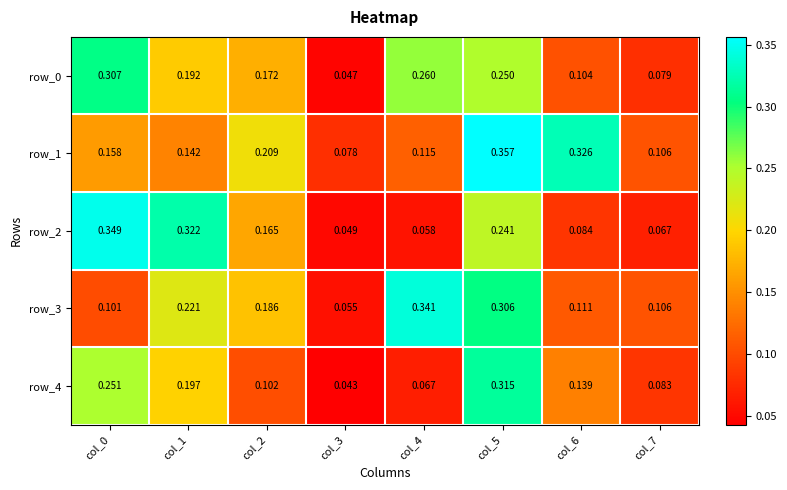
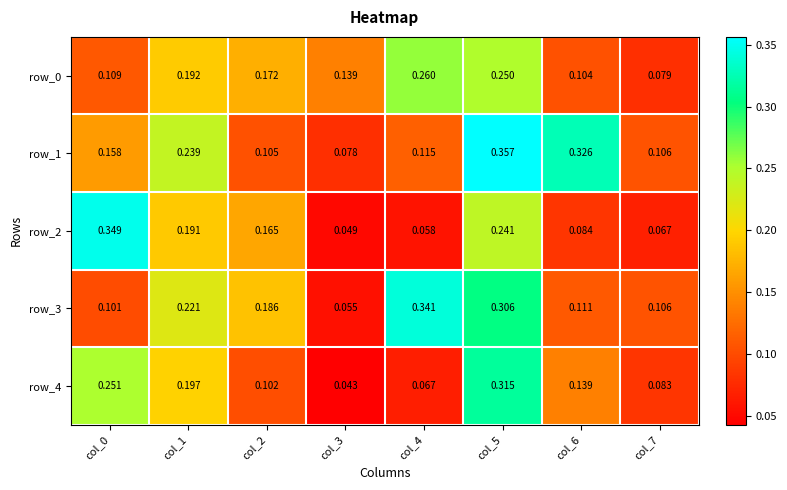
row_0, col_0: 0.307 -> 0.109
row_0, col_3: 0.047 -> 0.139
row_1, col_1: 0.142 -> 0.239
row_1, col_2: 0.209 -> 0.105
row_2, col_1: 0.322 -> 0.191
